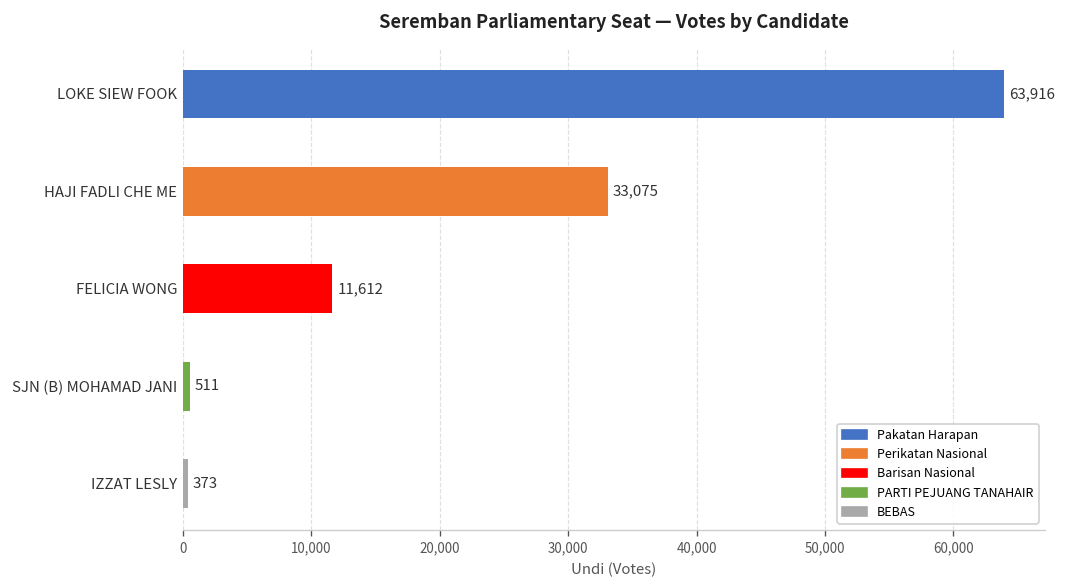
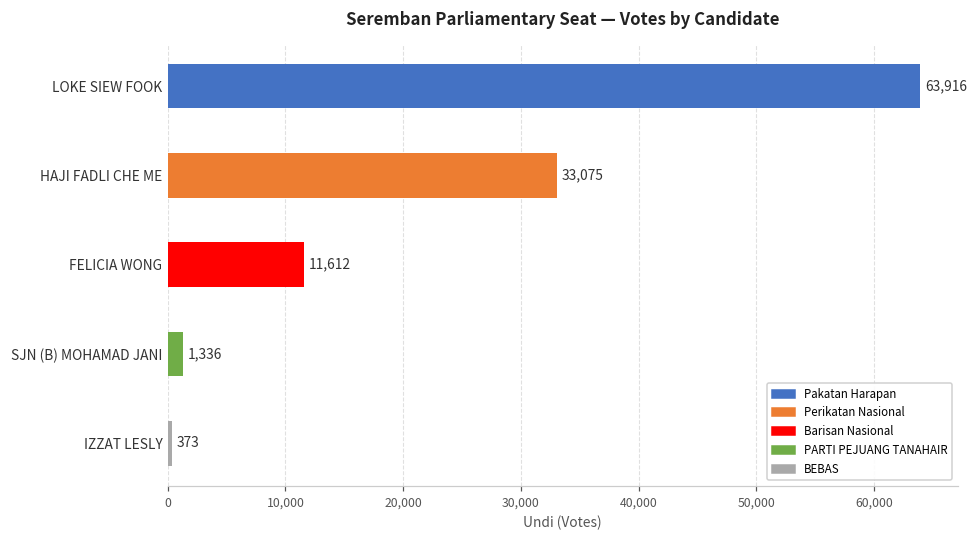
SJN (B) MOHAMAD JANI: 511 -> 1,336
